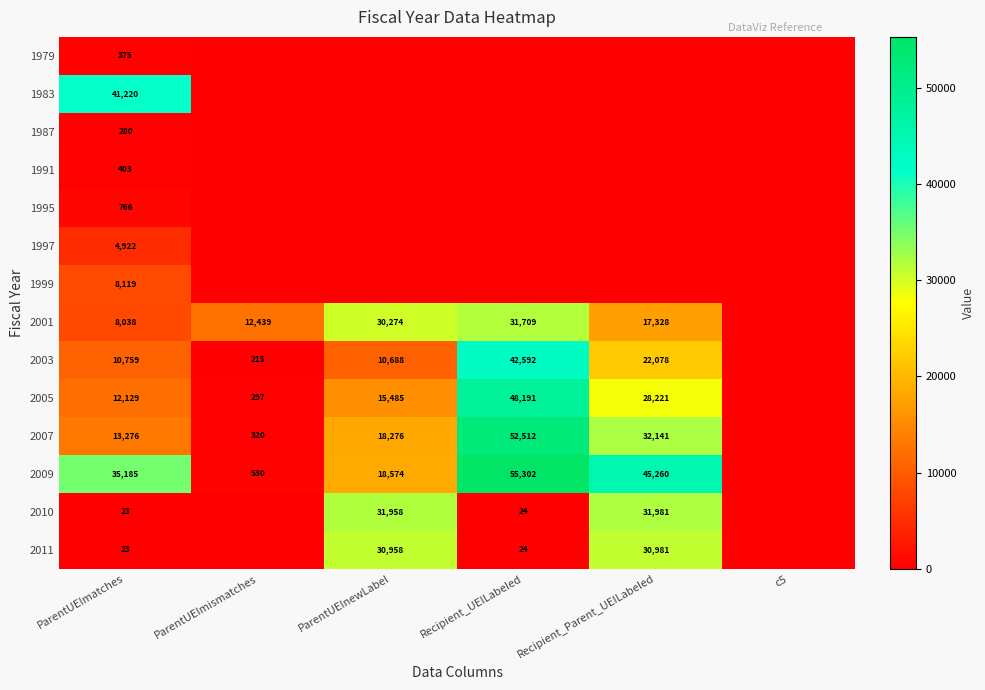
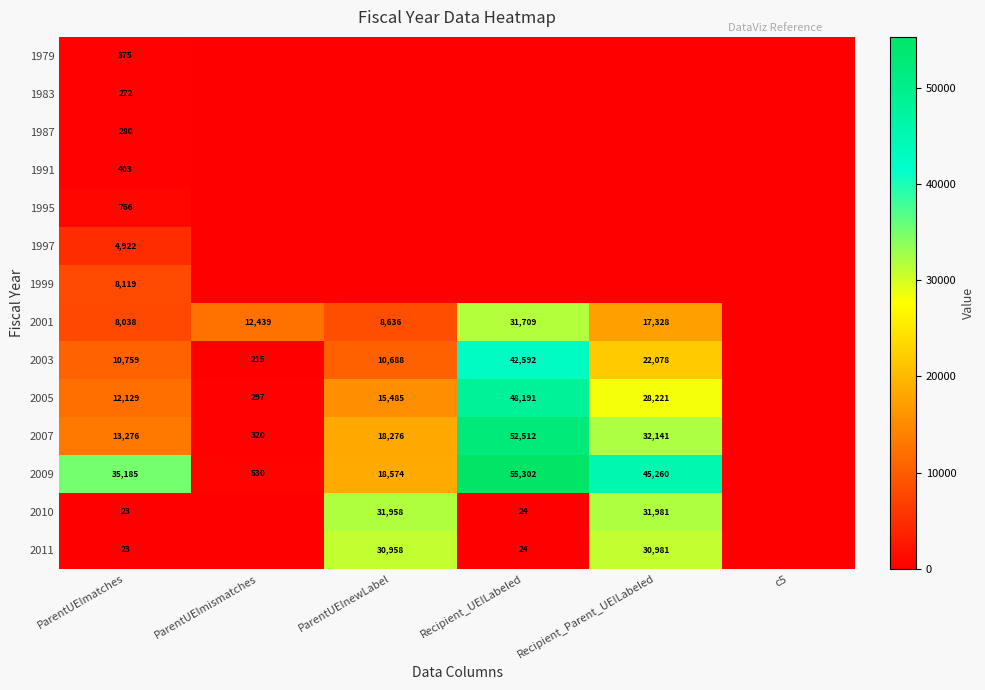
1983, ParentUEImatches: 41,220 -> 272
2001, ParentUEInewLabel: 30,274 -> 8,636
